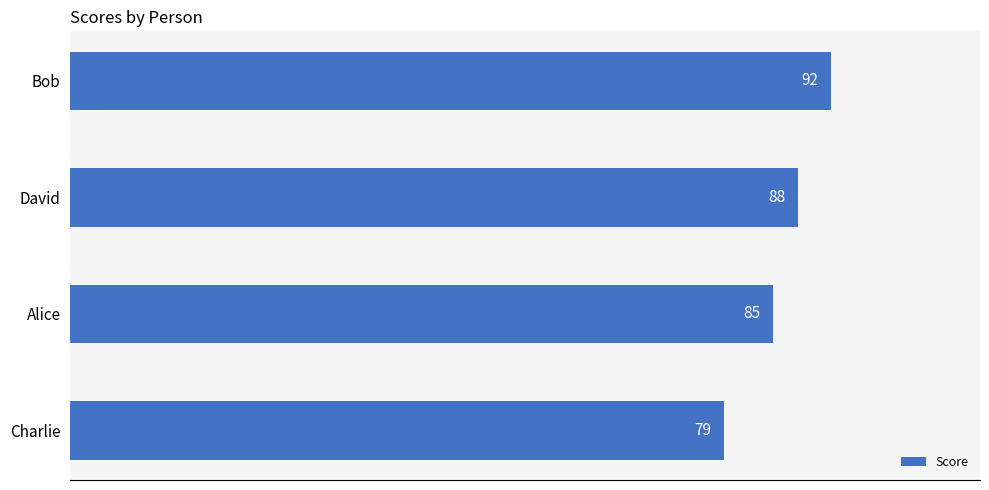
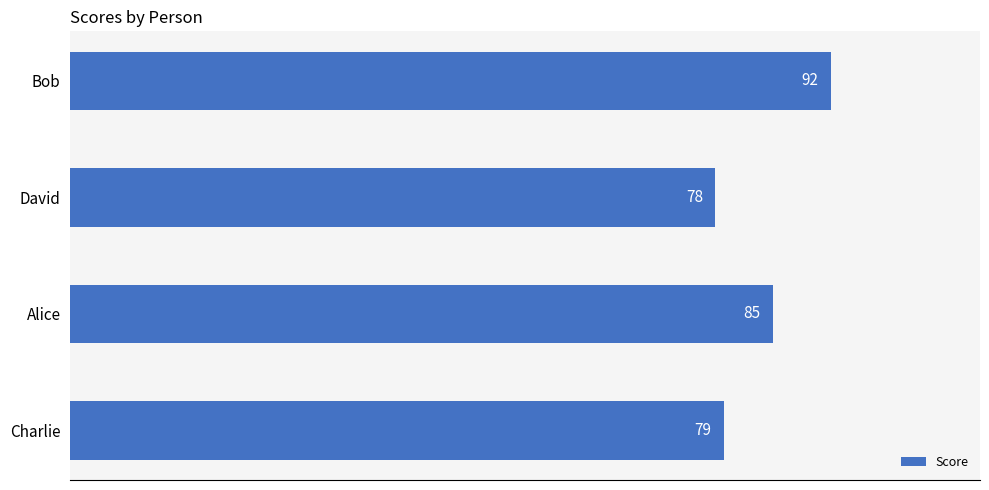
David: 88 -> 78
